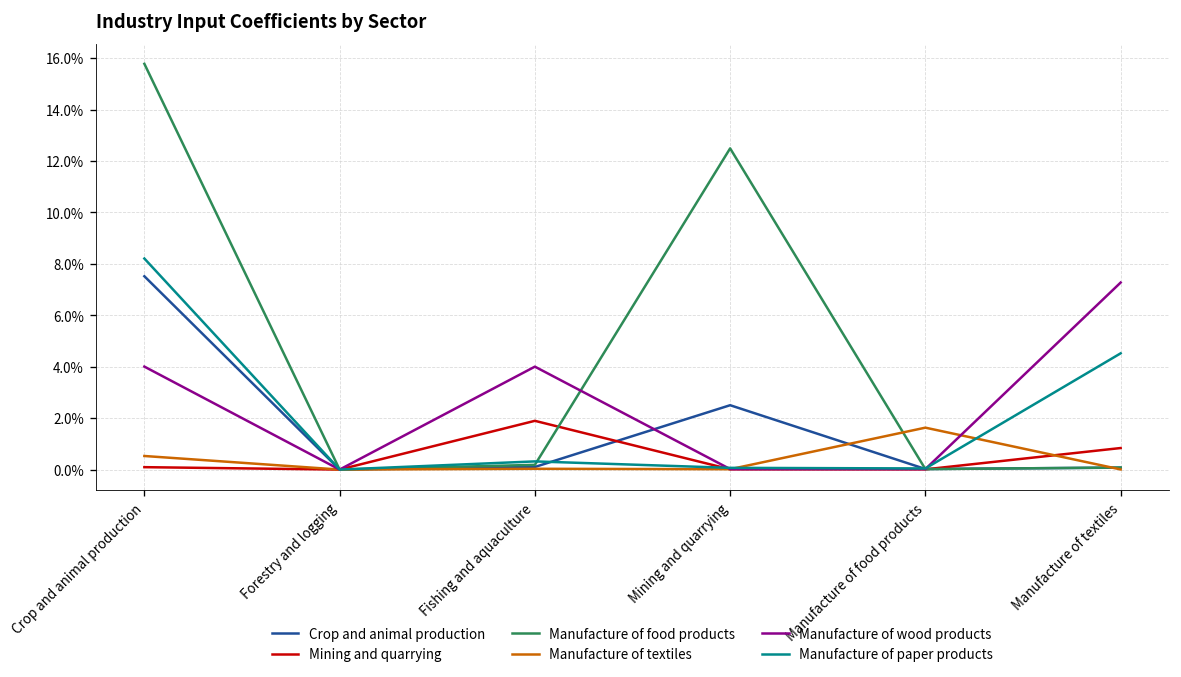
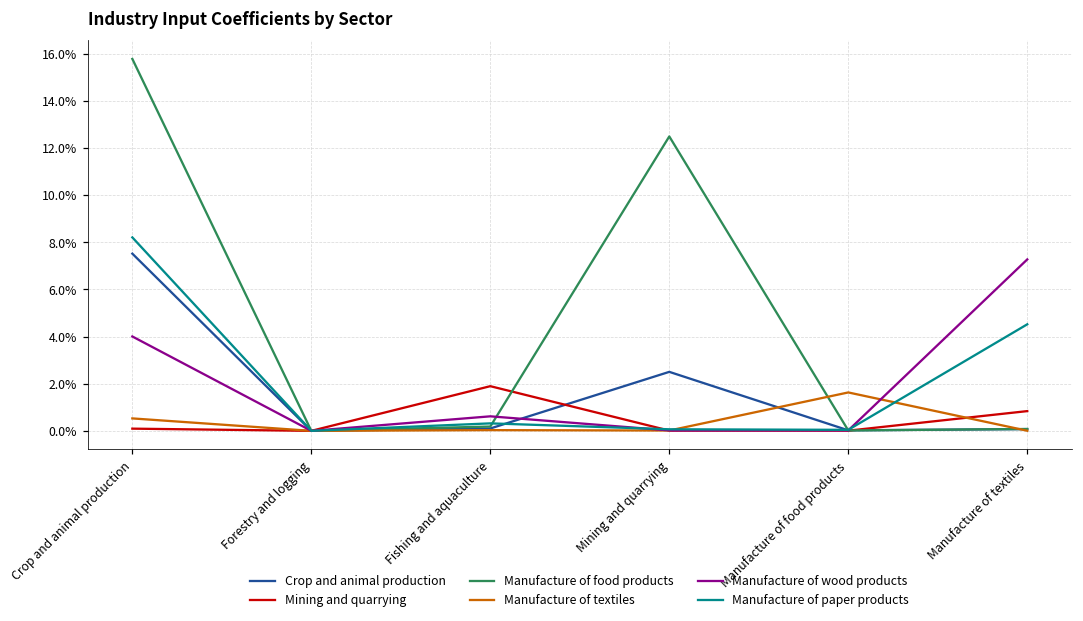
Manufacture of wood products, Fishing and aquaculture: 4.0% -> 0.6%
